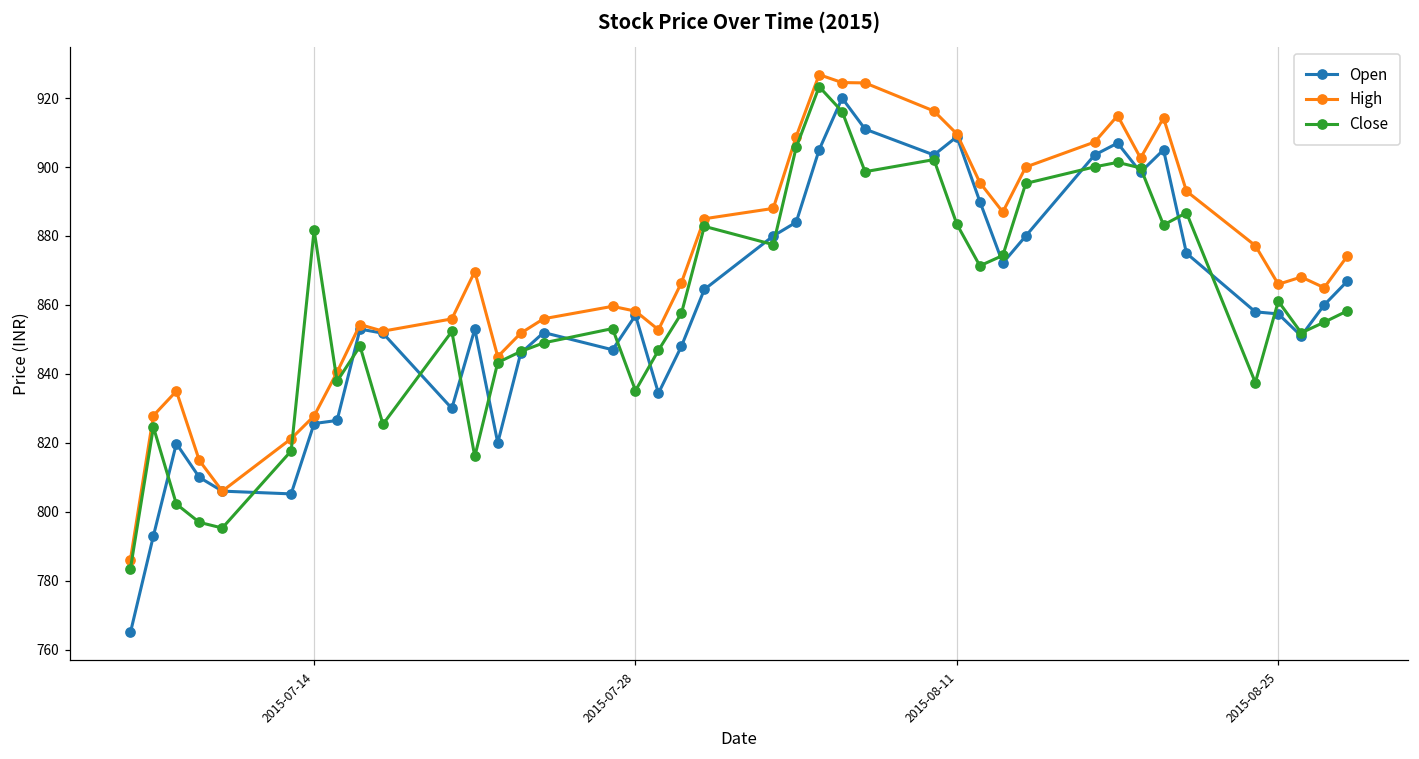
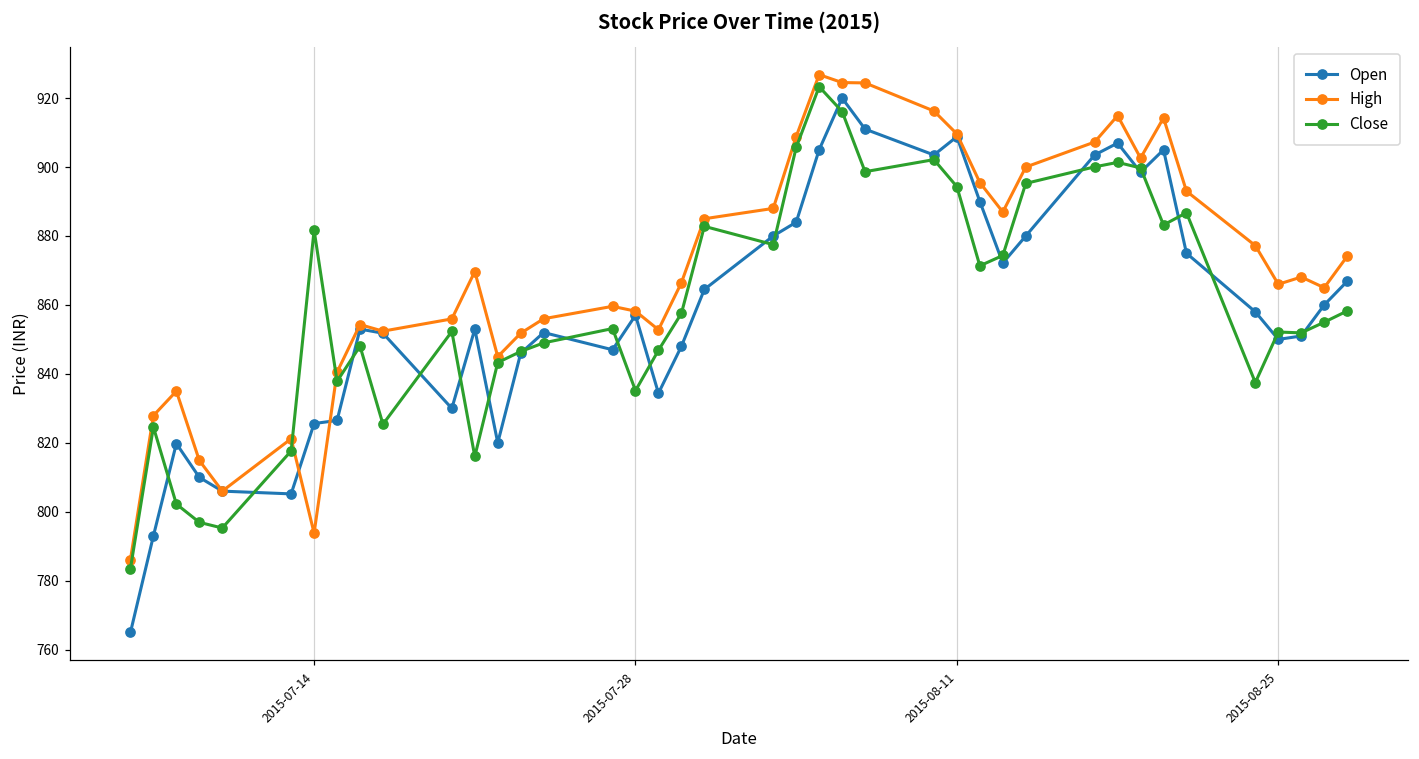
High, 2015-07-14: 828 -> 794
Close, 2015-08-11: 883 -> 894
Open, 2015-08-25: 857 -> 850
Close, 2015-08-25: 861 -> 852
